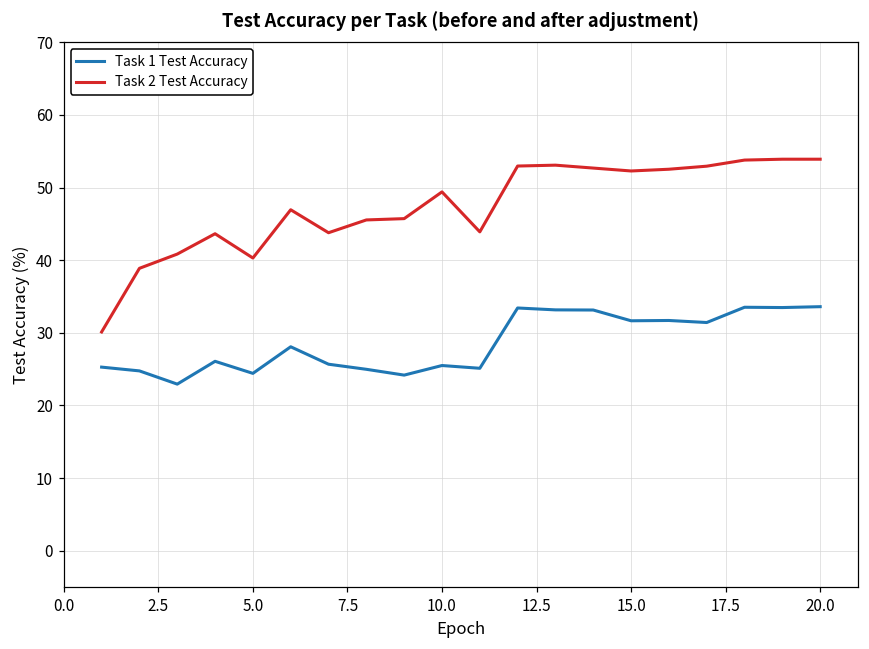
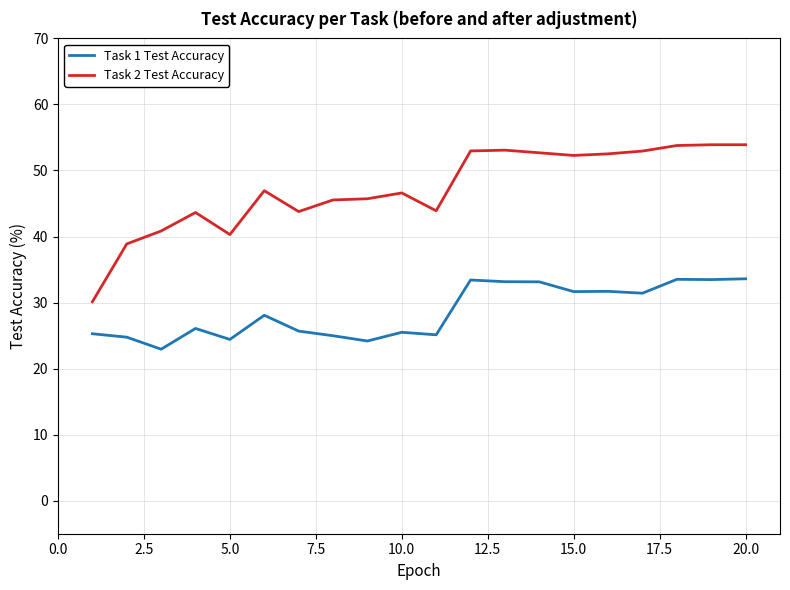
Task 2 Test Accuracy, 10.0: 49 -> 47
